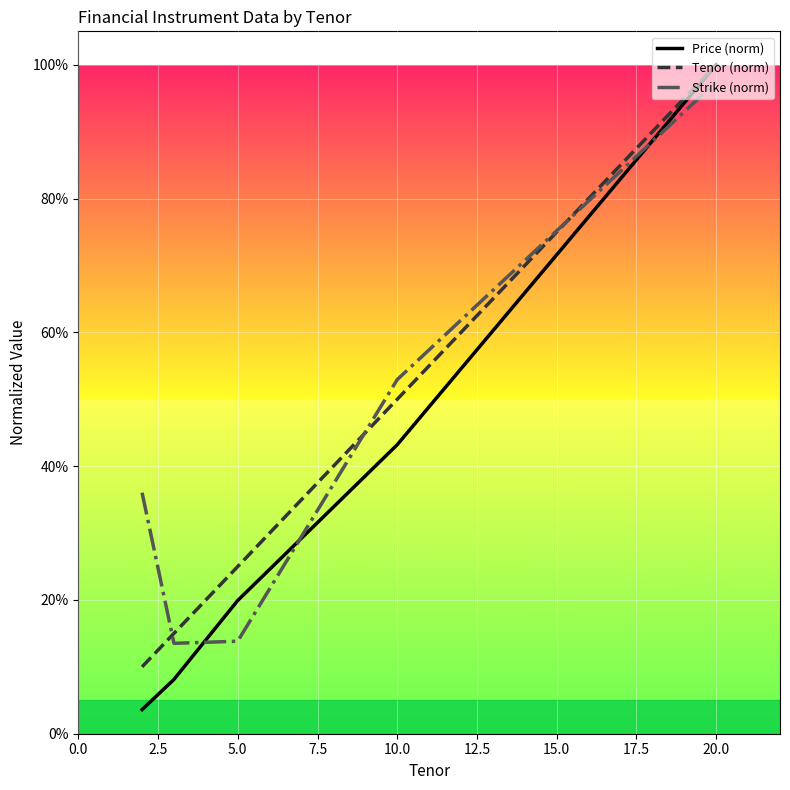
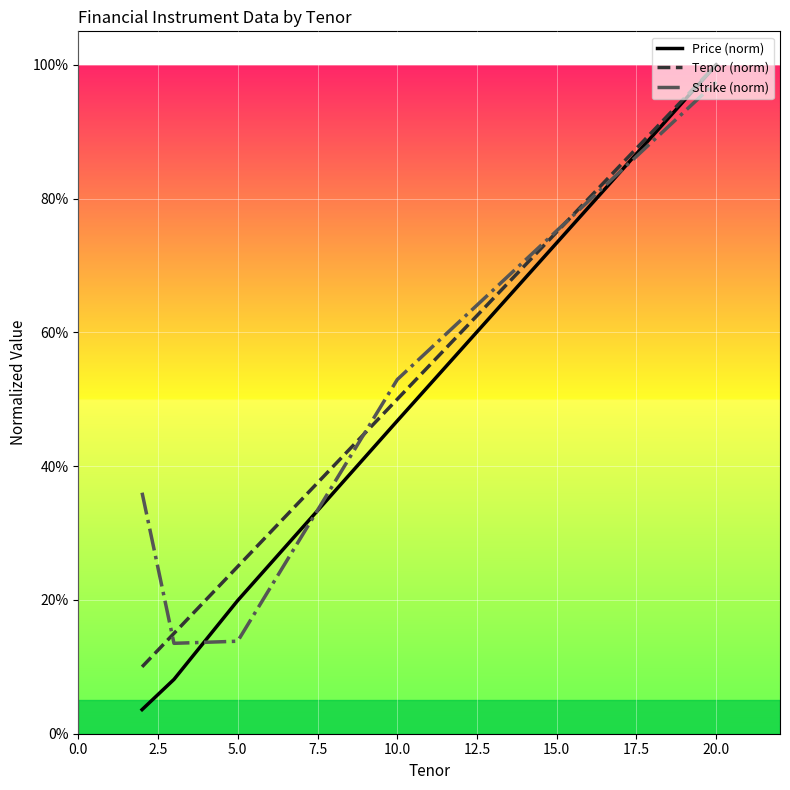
Price (norm), 10.0: 43% -> 47%
